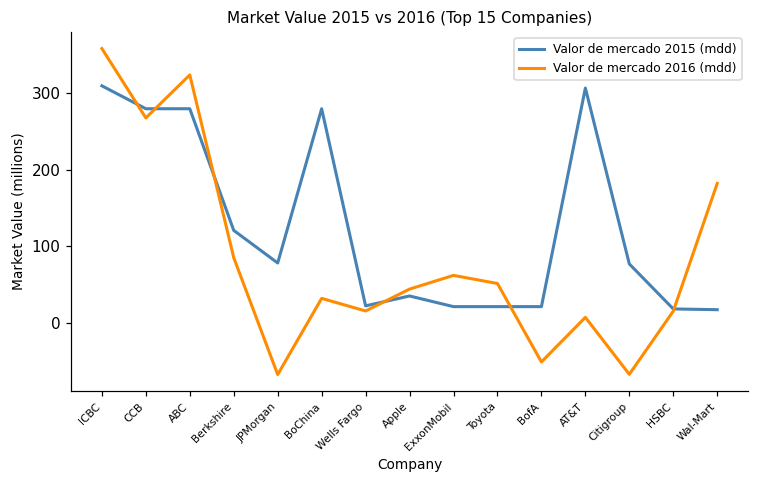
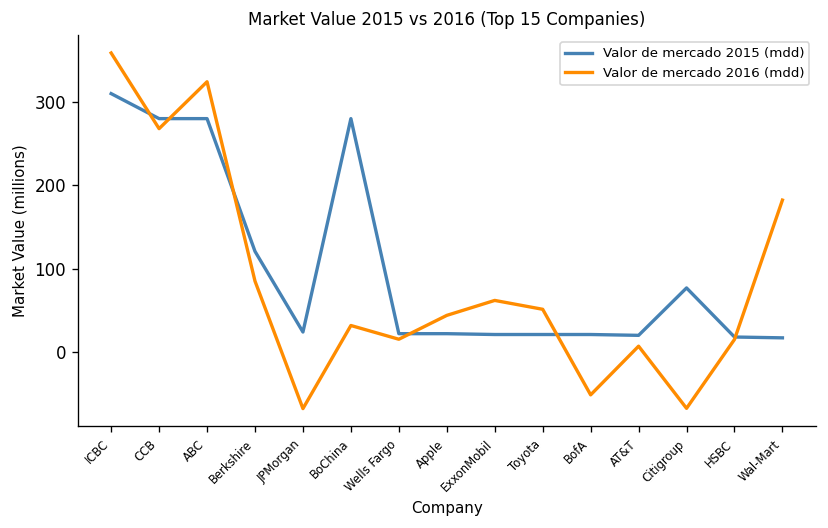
Valor de mercado 2015 (mdd), JPMorgan: 80 -> 20
Valor de mercado 2015 (mdd), Apple: 30 -> 20
Valor de mercado 2015 (mdd), AT&T: 310 -> 20
